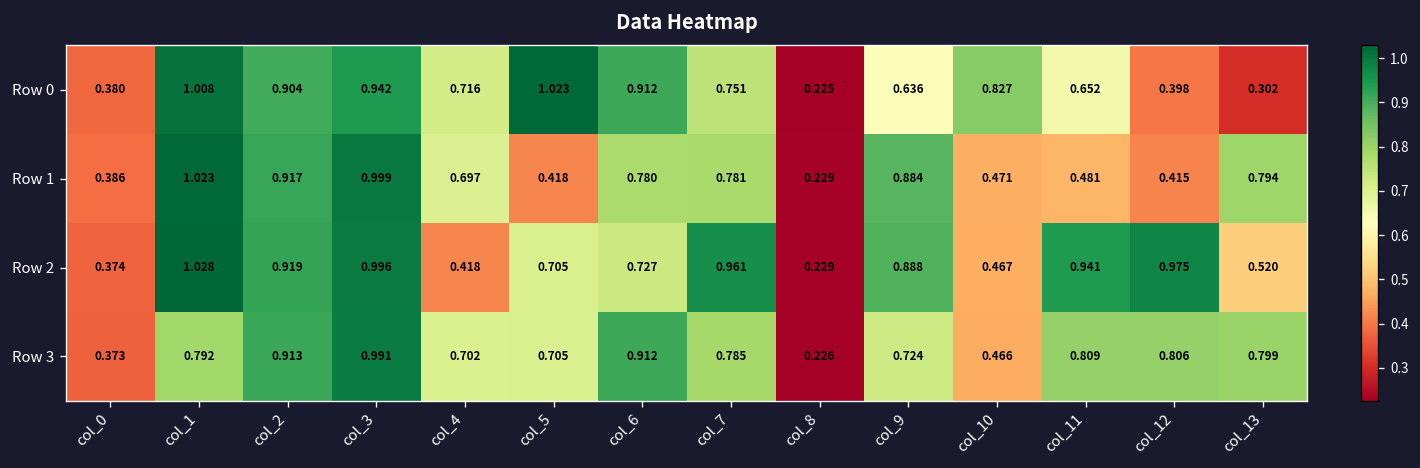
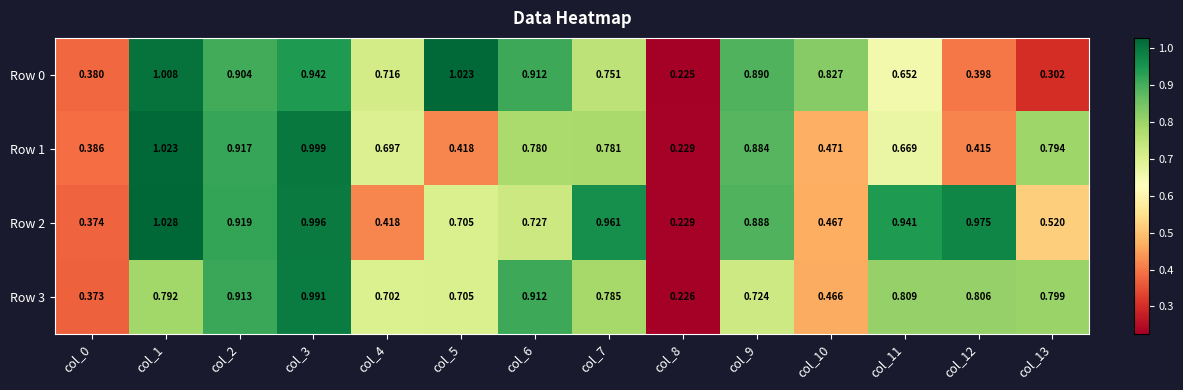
Row 0, col_9: 0.636 -> 0.890
Row 1, col_11: 0.481 -> 0.669
